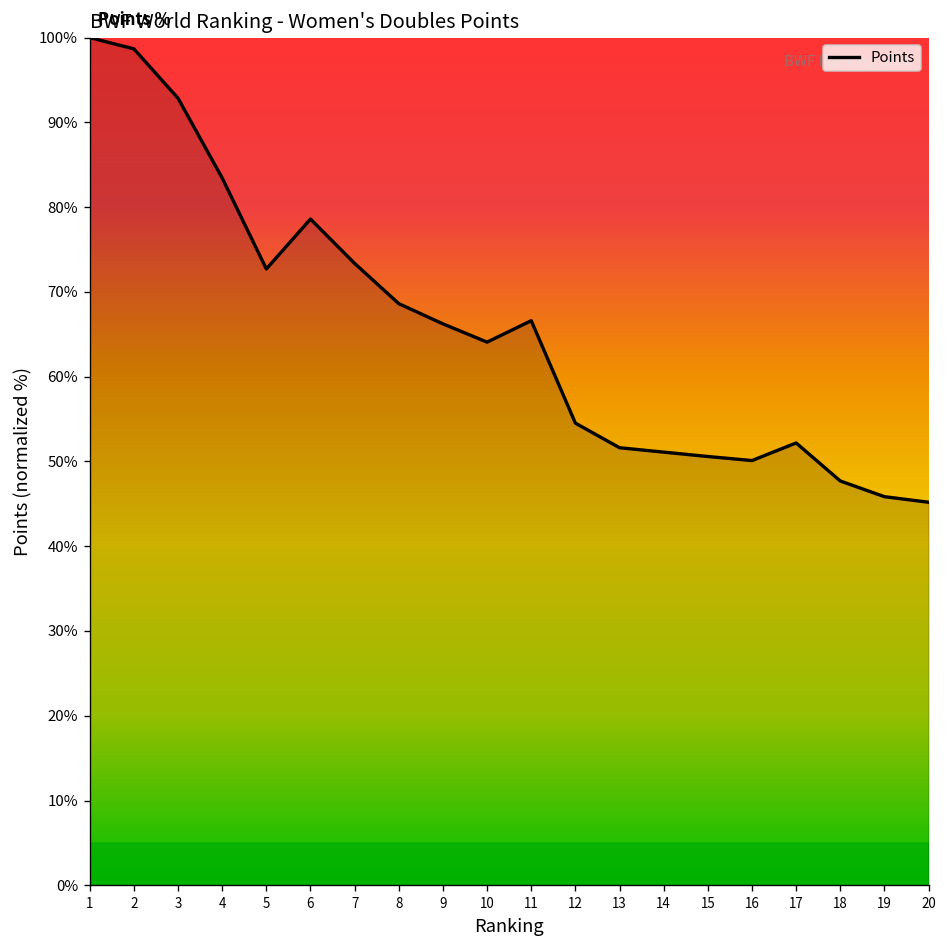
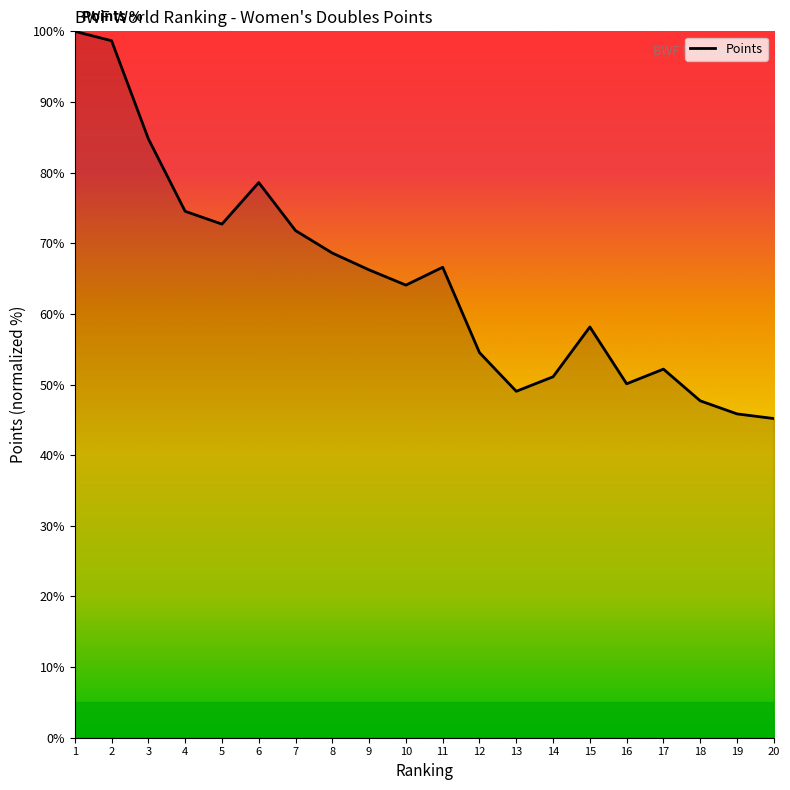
3: 93% -> 85%
4: 83% -> 75%
7: 73% -> 72%
13: 52% -> 49%
15: 51% -> 58%
